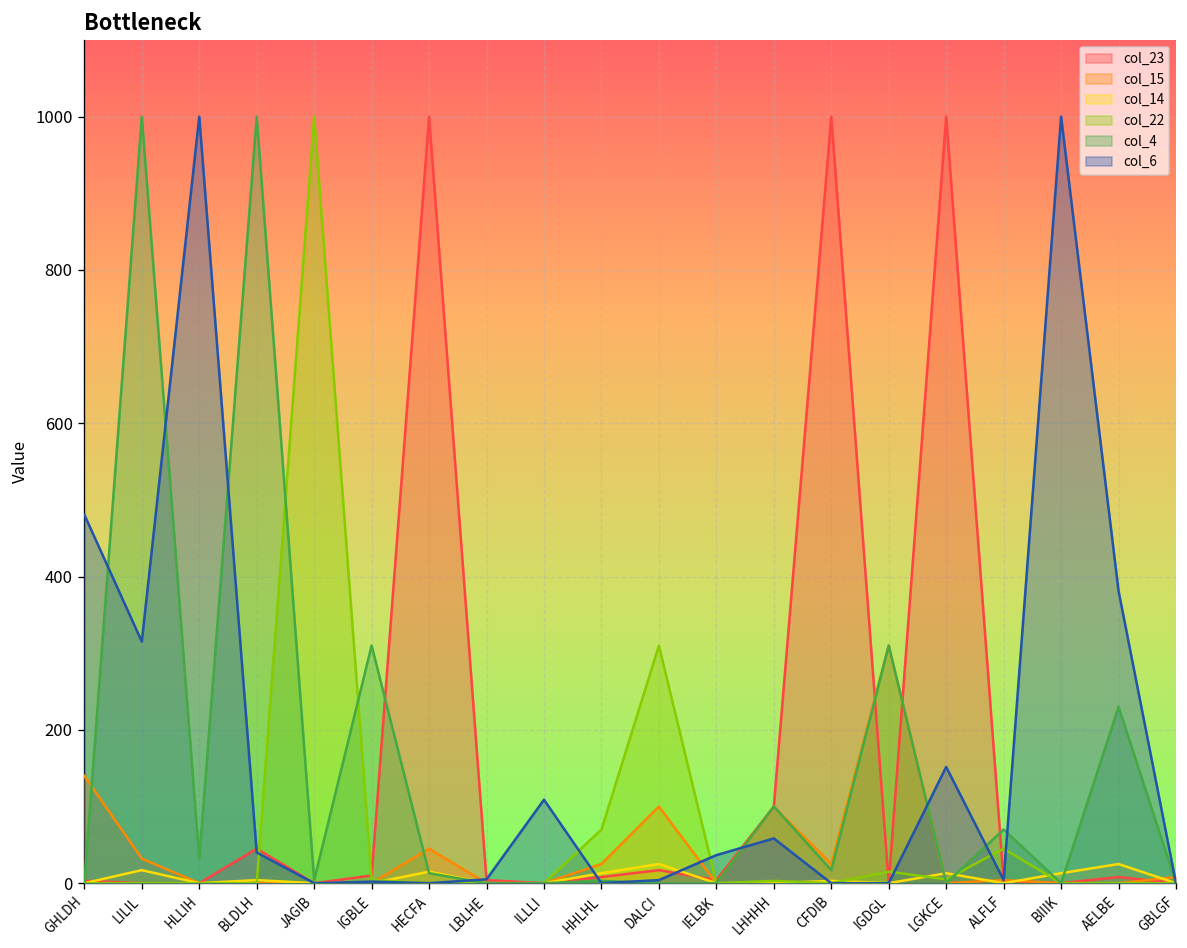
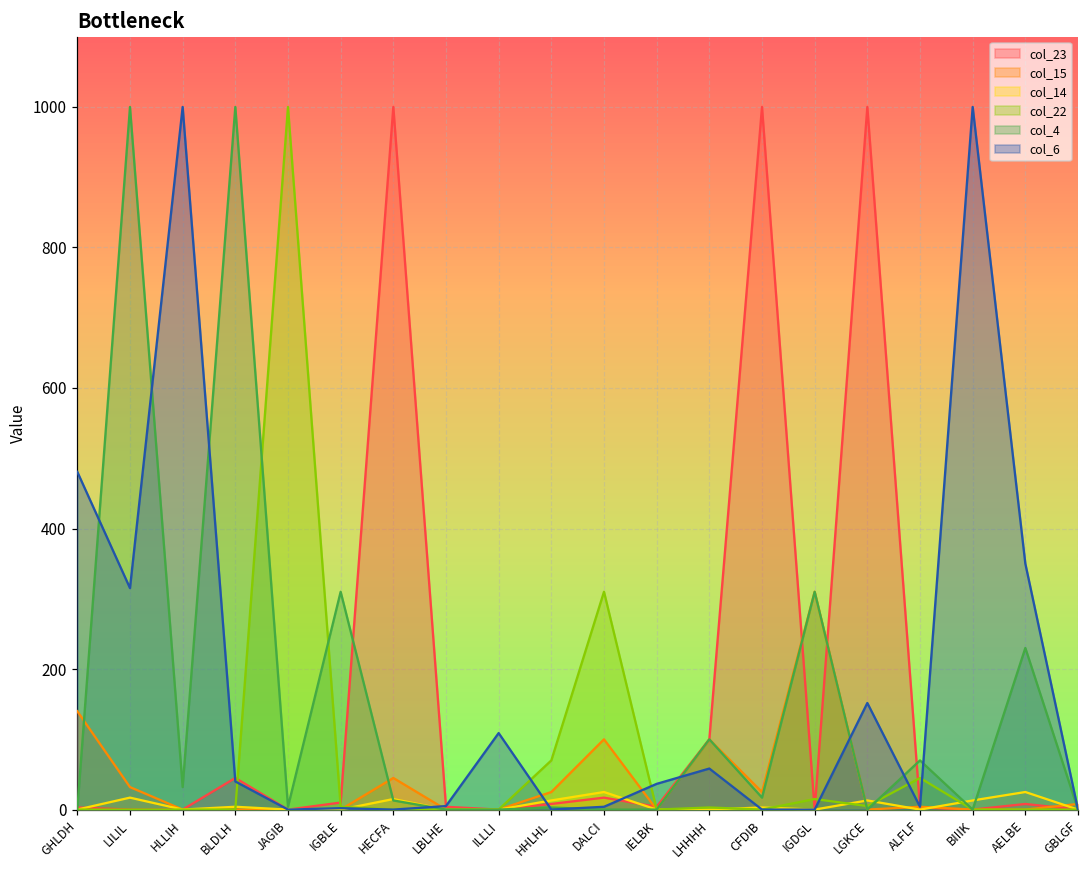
col_6, AELBE: 380 -> 350
